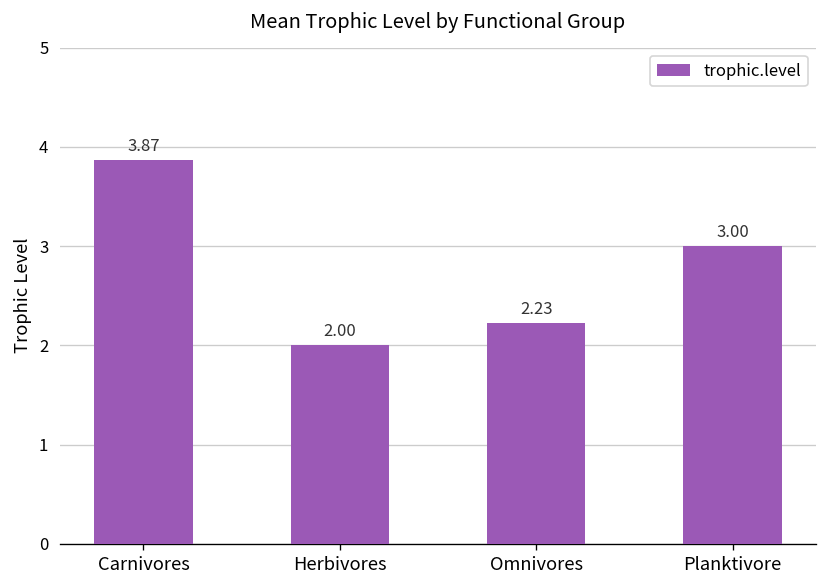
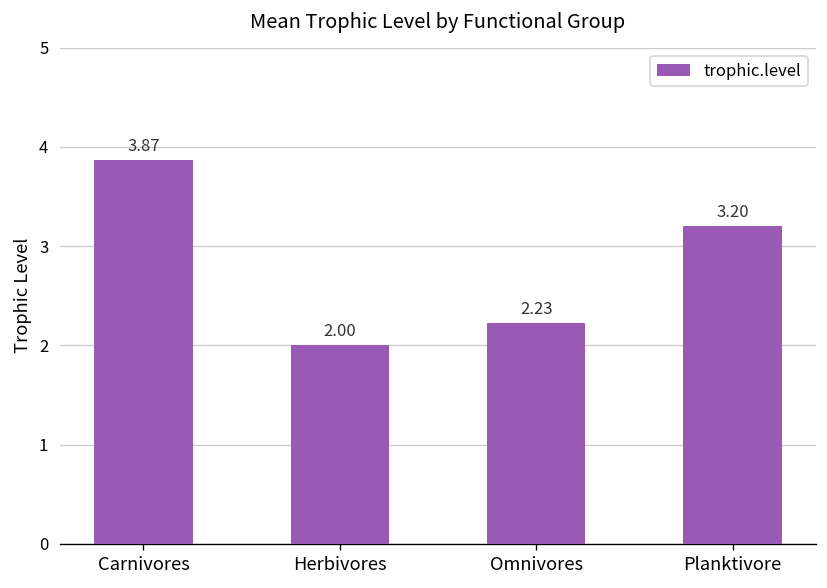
Planktivore: 3.00 -> 3.20
